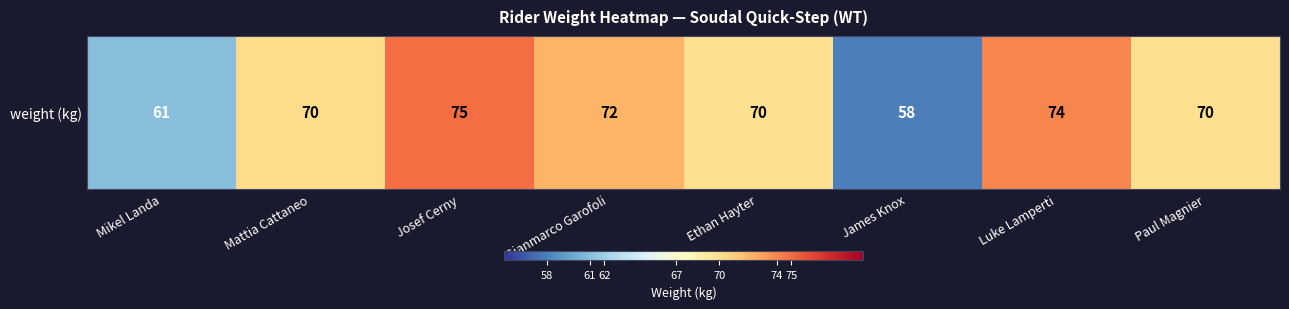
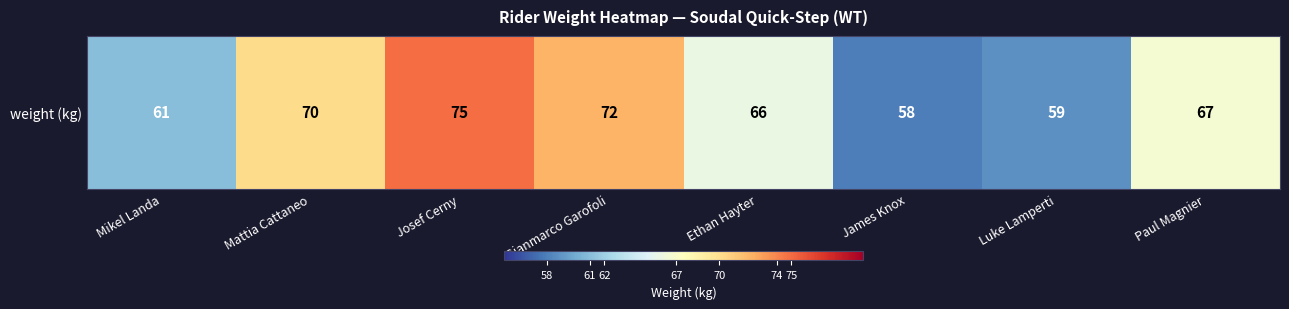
weight (kg), Ethan Hayter: 70 -> 66
weight (kg), Luke Lamperti: 74 -> 59
weight (kg), Paul Magnier: 70 -> 67
